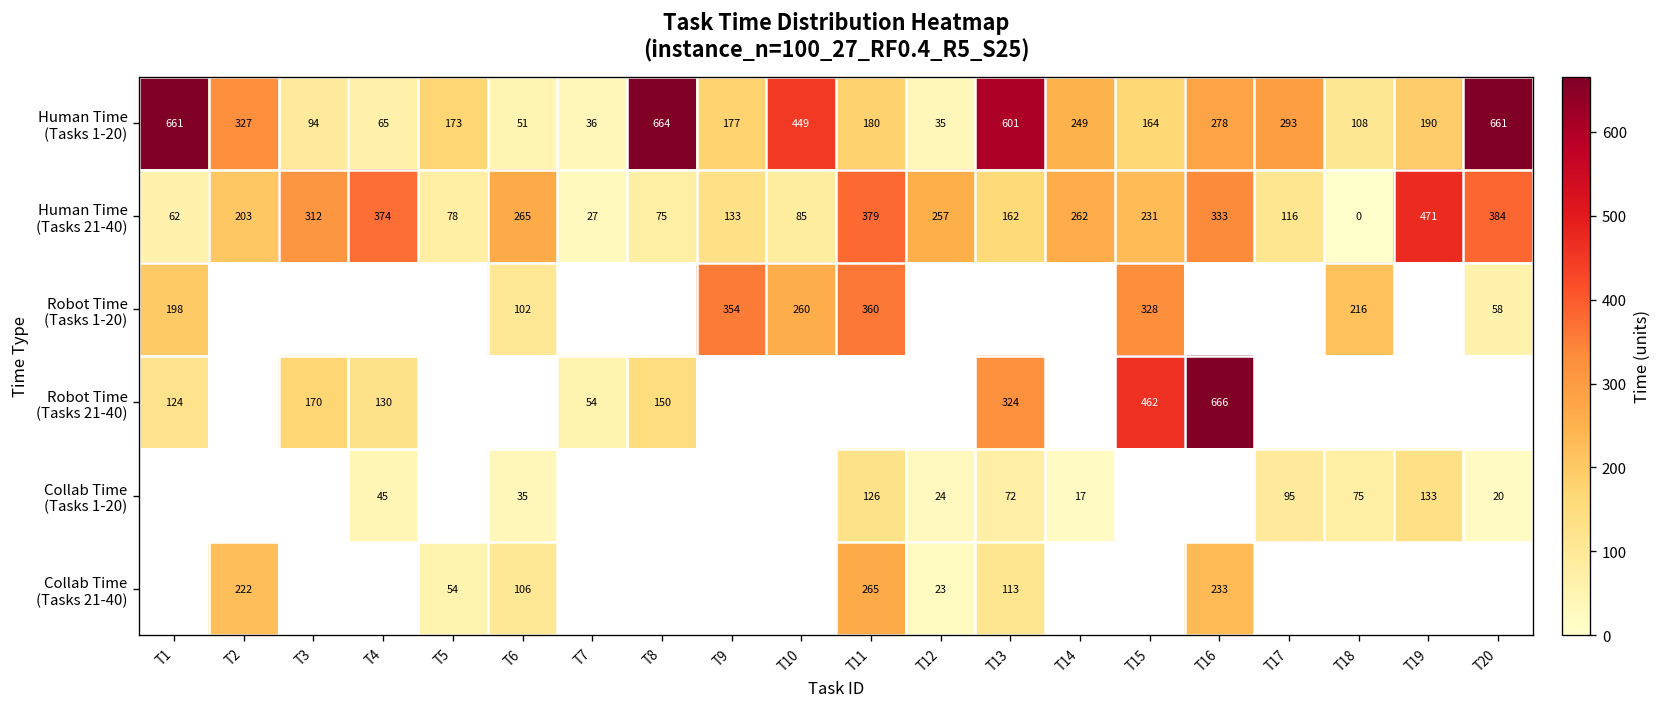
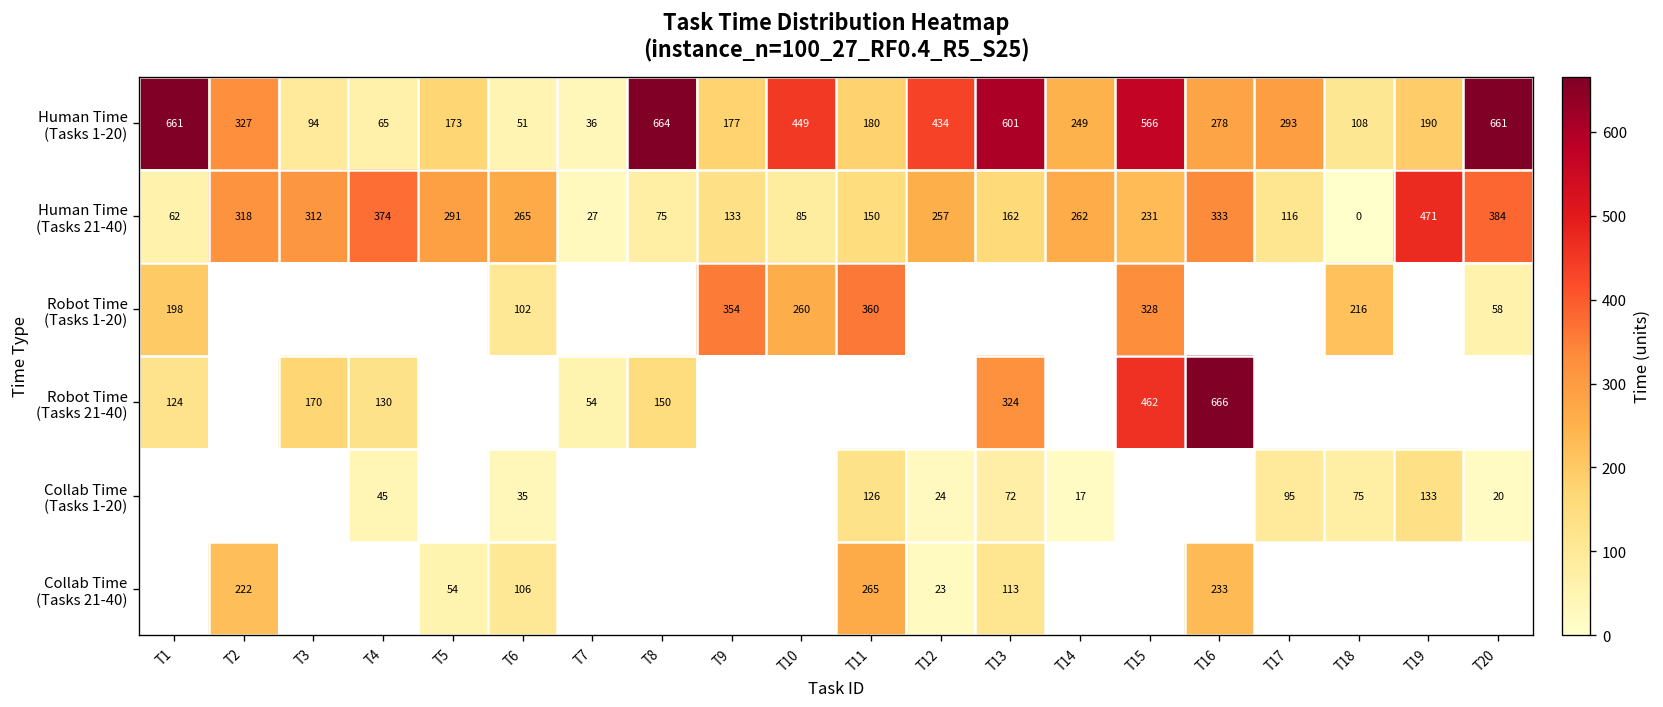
Human Time (Tasks 1-20), T12: 35 -> 434
Human Time (Tasks 1-20), T15: 164 -> 566
Human Time (Tasks 21-40), T2: 203 -> 318
Human Time (Tasks 21-40), T5: 78 -> 291
Human Time (Tasks 21-40), T11: 379 -> 150
